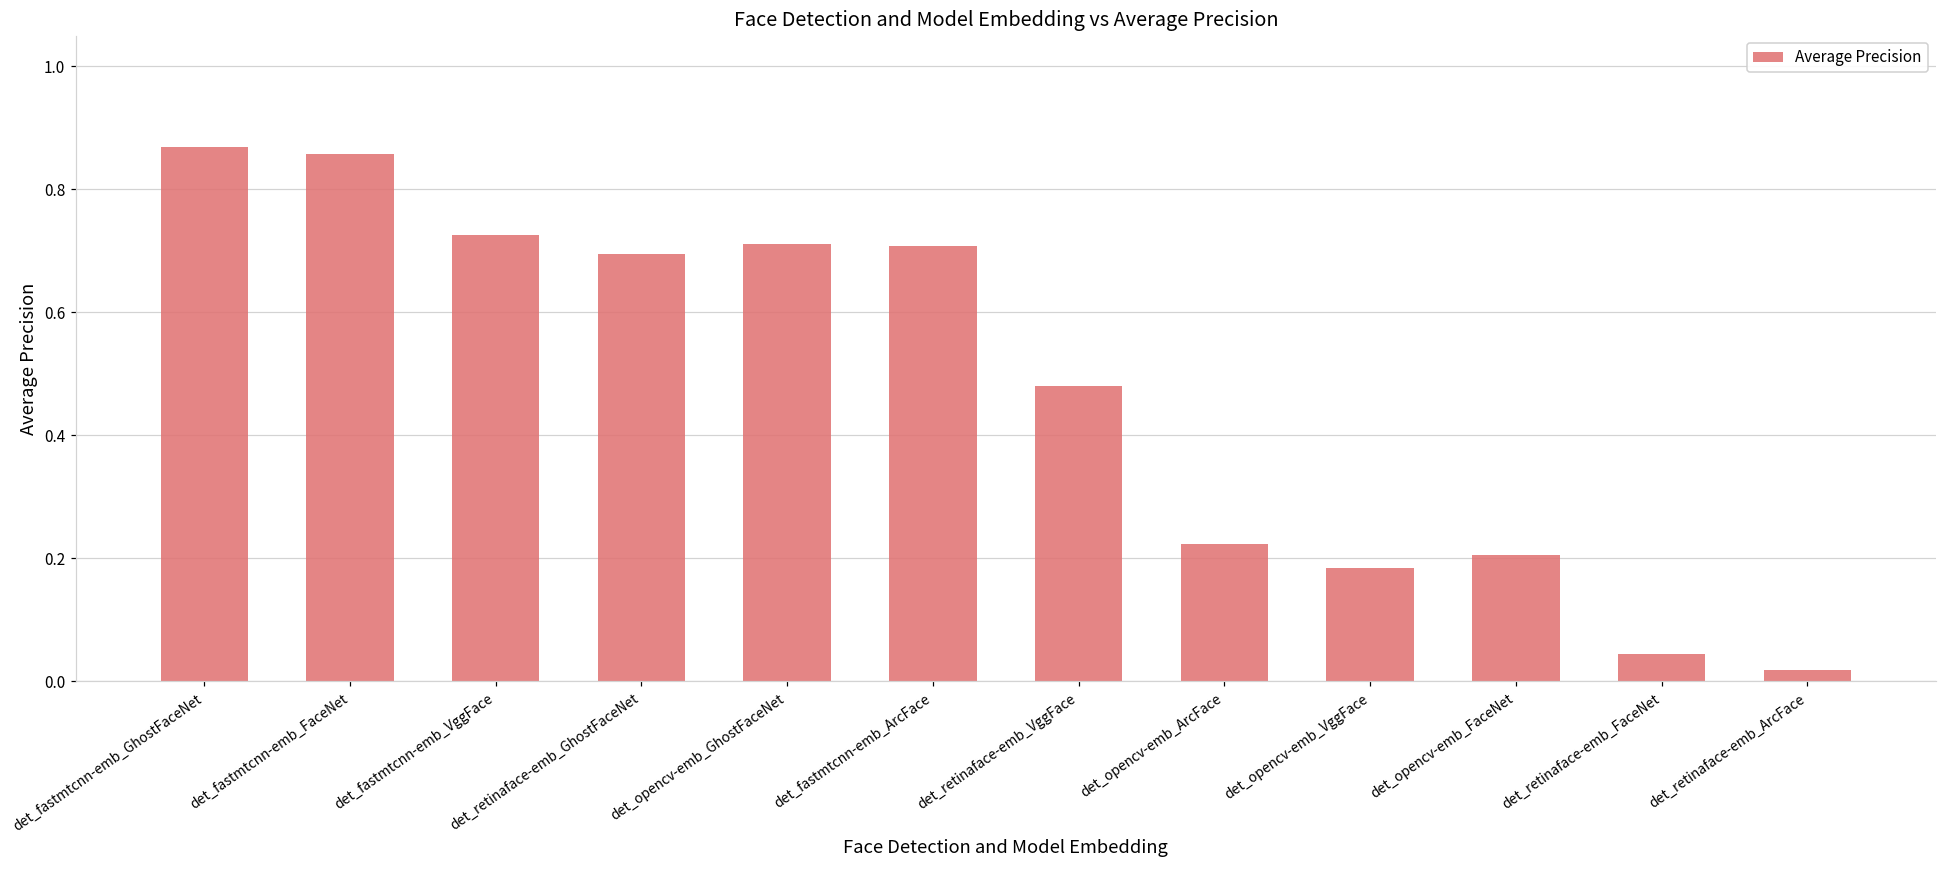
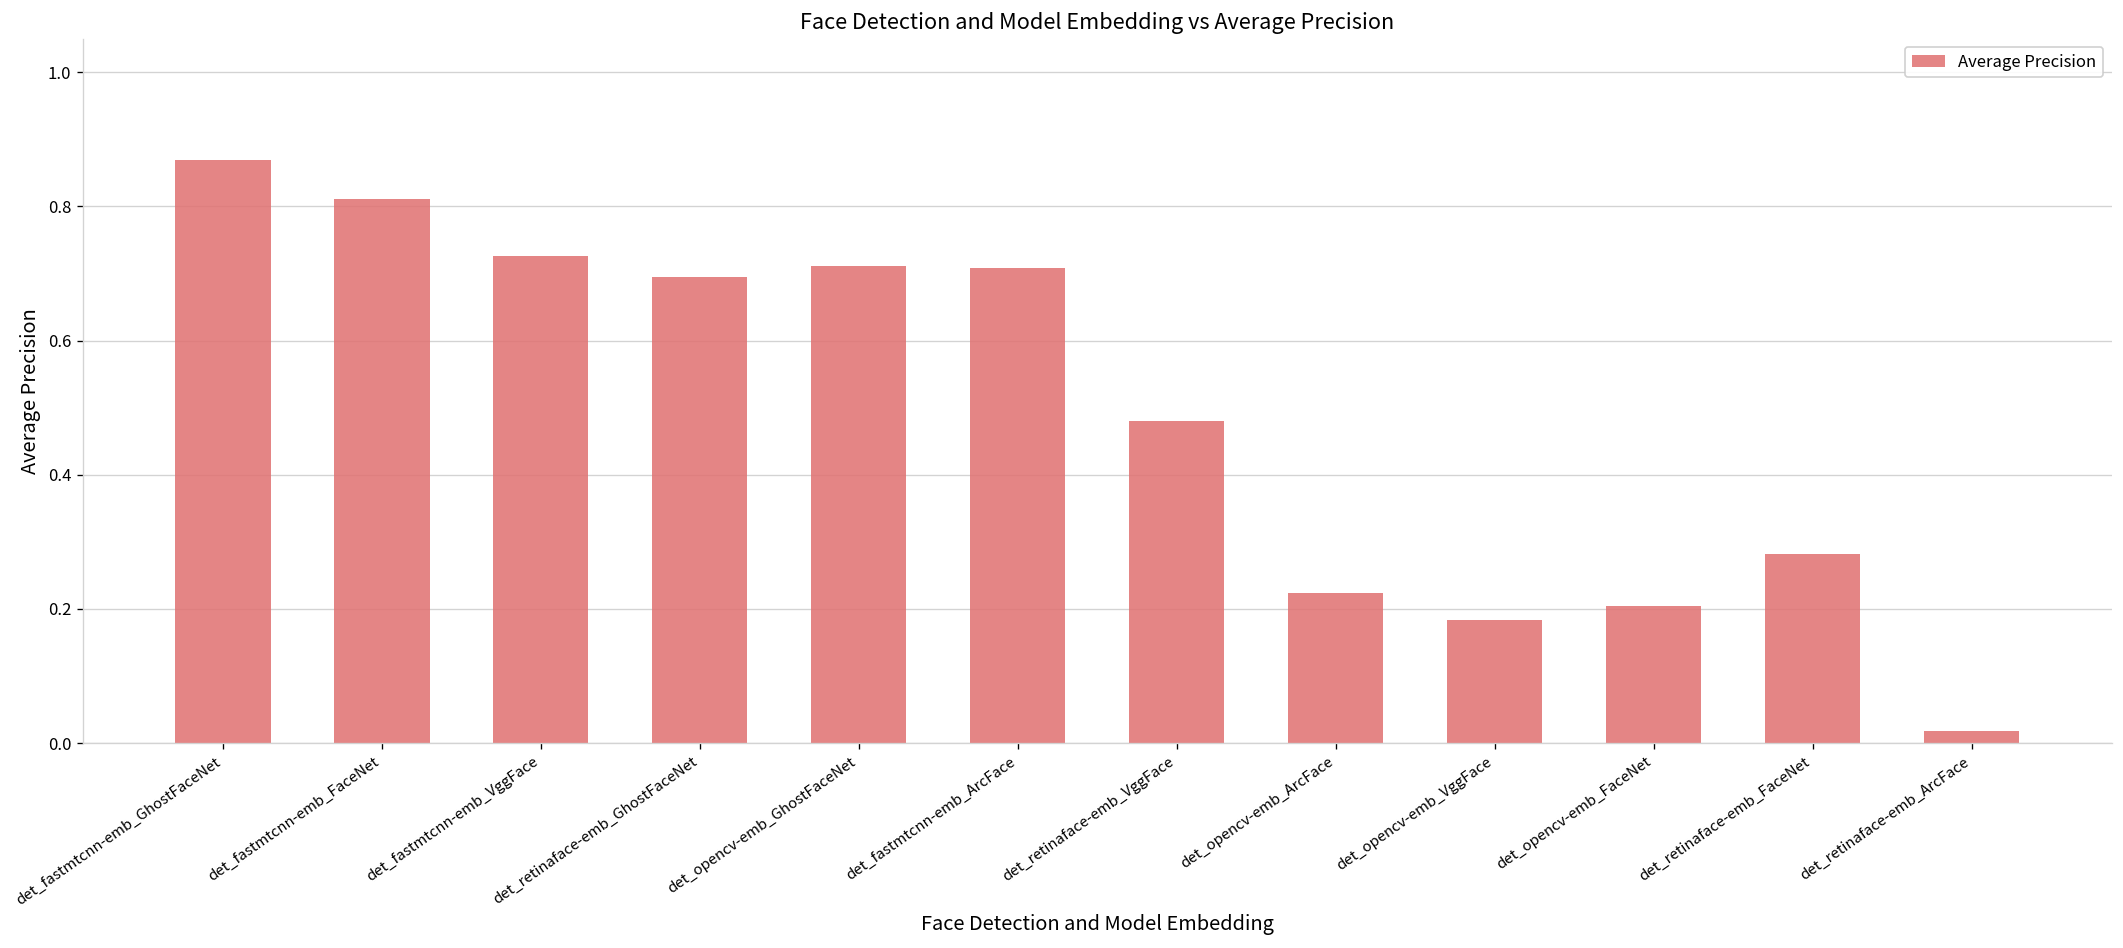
det_fastmtcnn-emb_FaceNet: 0.86 -> 0.81
det_retinaface-emb_FaceNet: 0.04 -> 0.28
